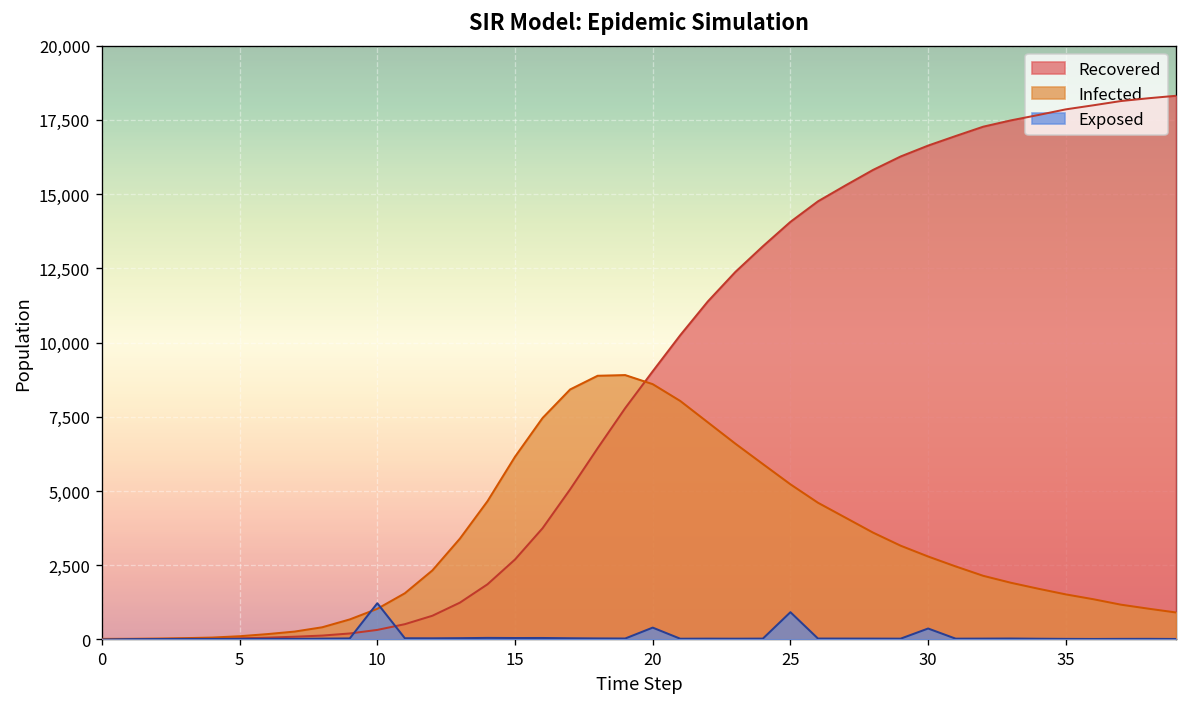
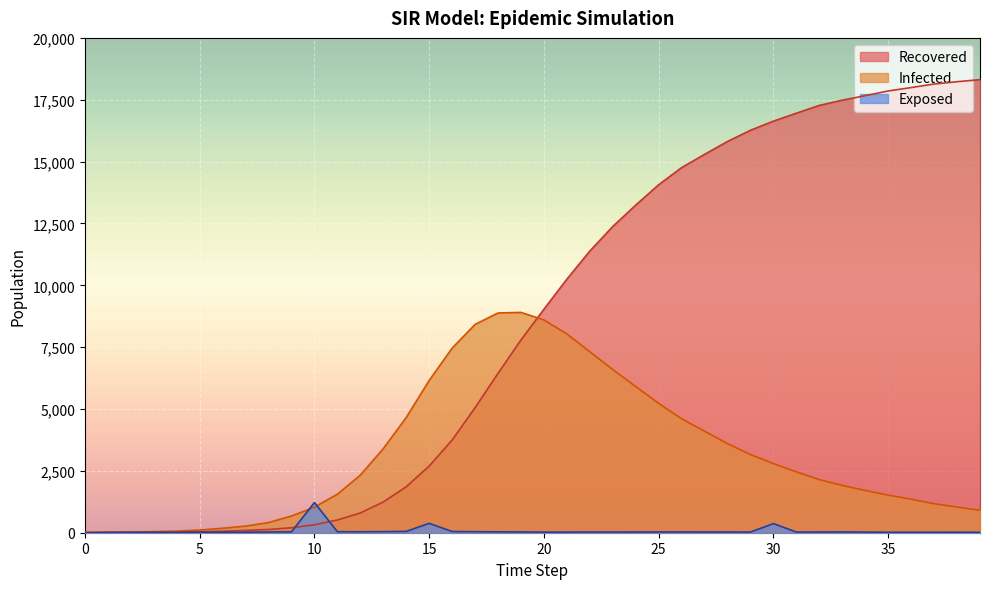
Exposed, 15: 0 -> 400
Exposed, 20: 400 -> 0
Exposed, 25: 900 -> 0
